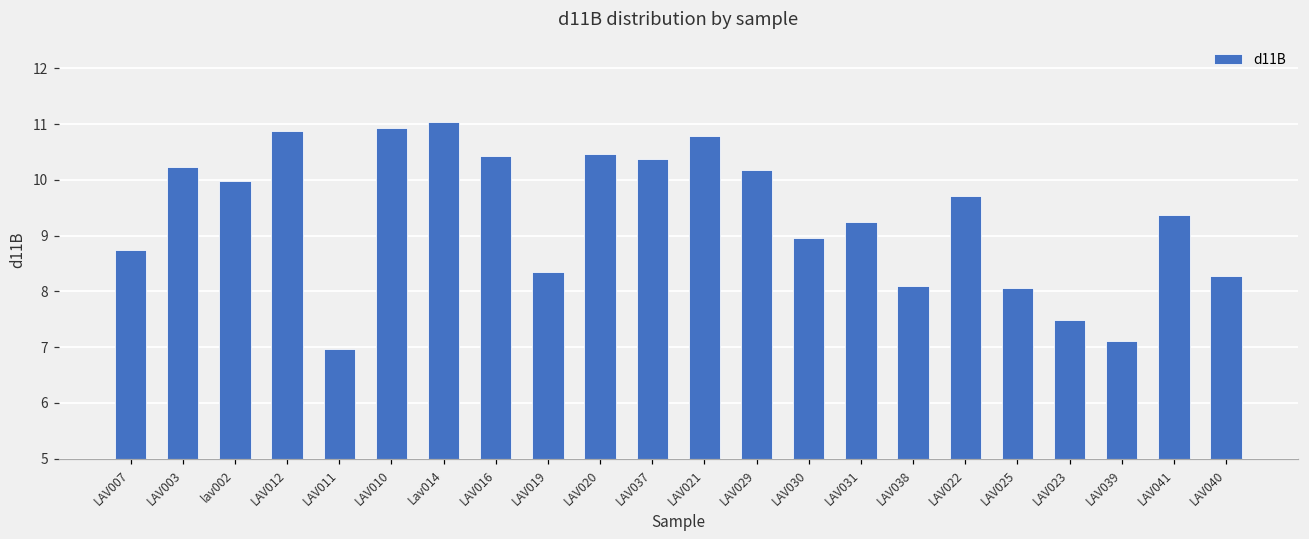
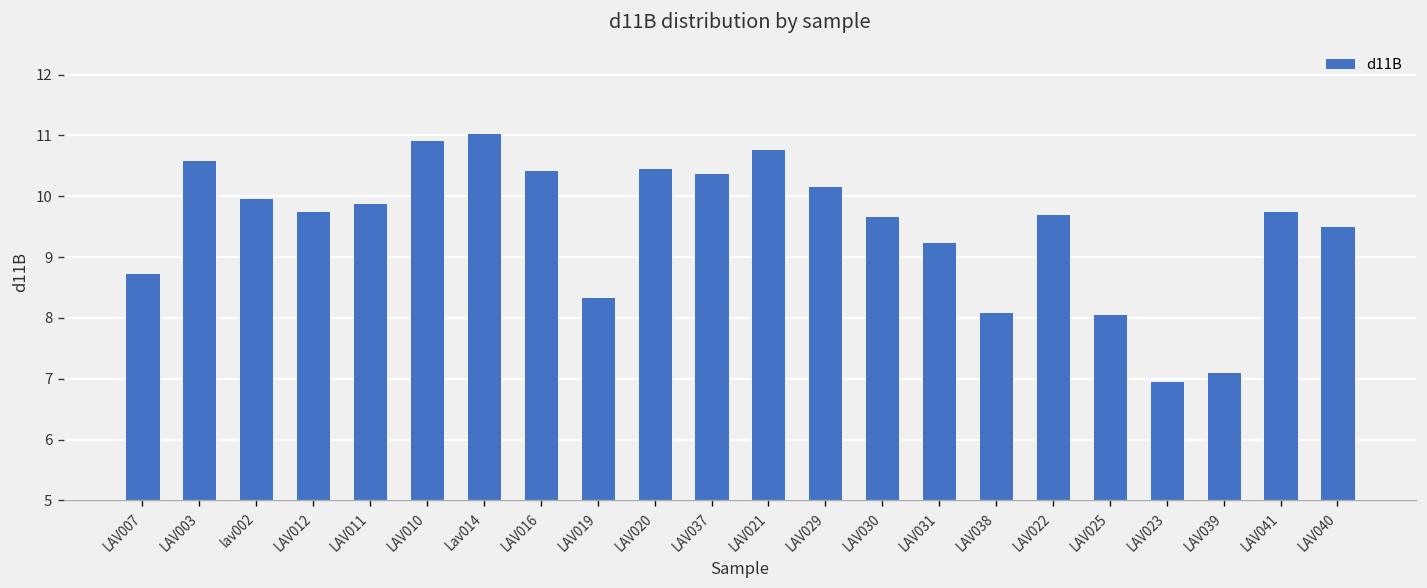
LAV003: 10.2 -> 10.6
LAV012: 10.9 -> 9.8
LAV011: 7.0 -> 9.9
LAV030: 9.0 -> 9.7
LAV023: 7.5 -> 7.0
LAV041: 9.4 -> 9.8
LAV040: 8.3 -> 9.5
